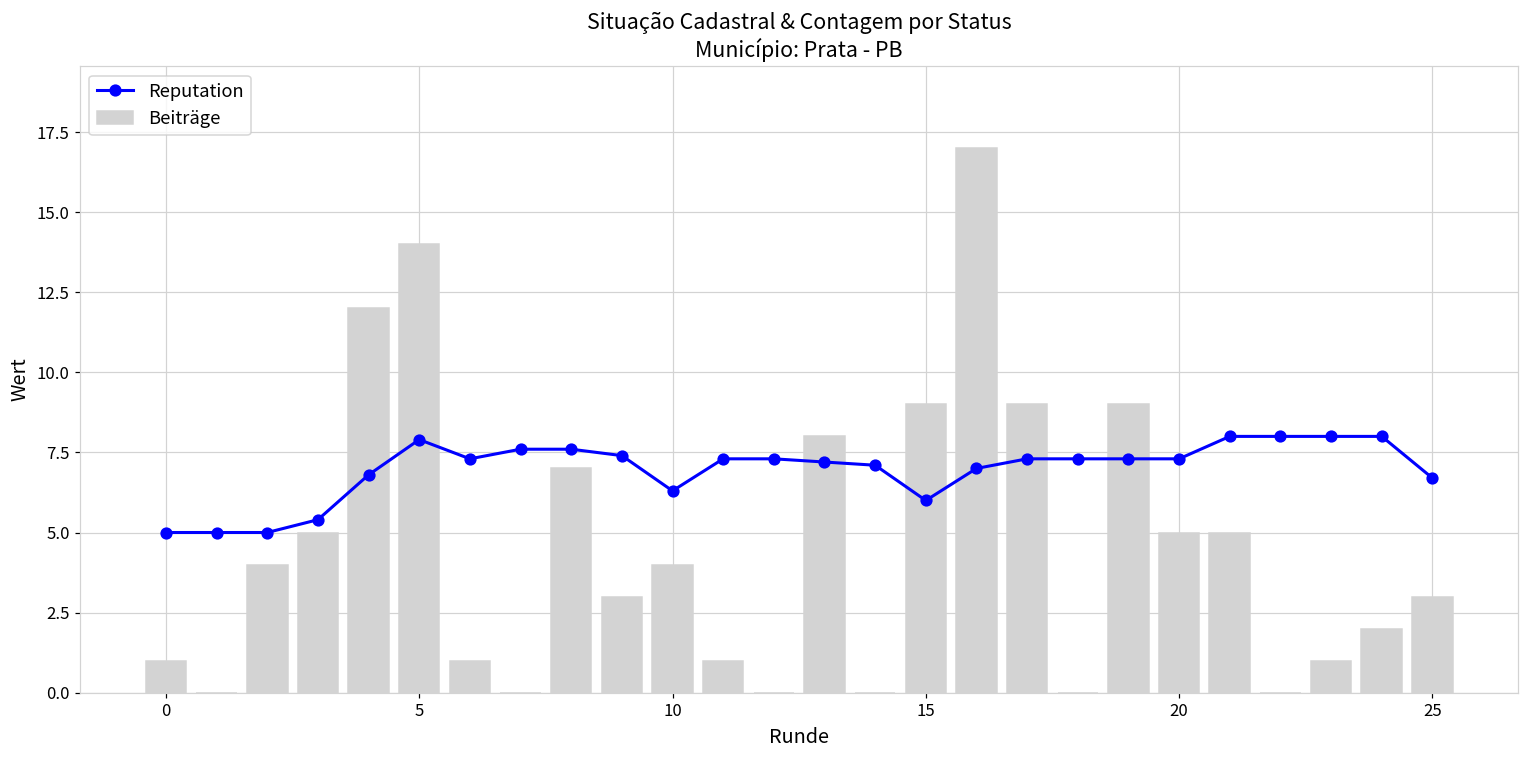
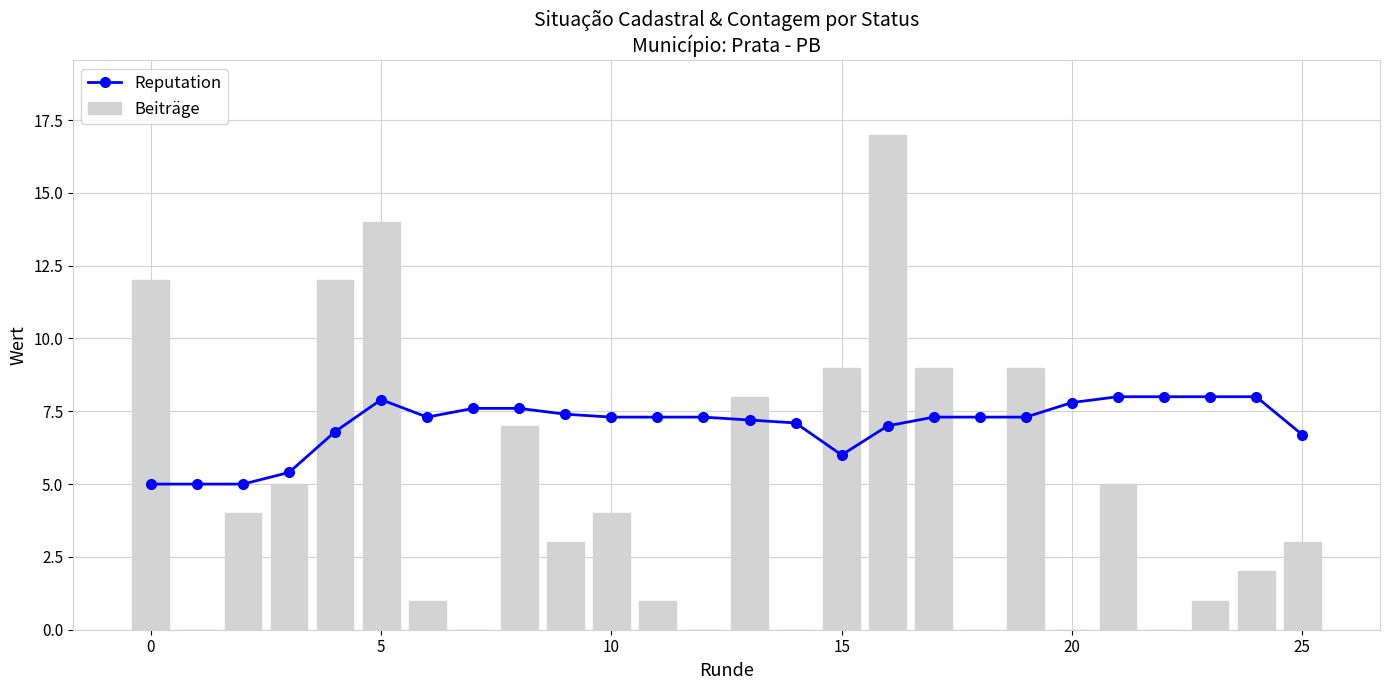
Beiträge, 0: 1 -> 12
Reputation, 10: 6.3 -> 7.3
Reputation, 20: 7.3 -> 7.8
Beiträge, 20: 5 -> 0
